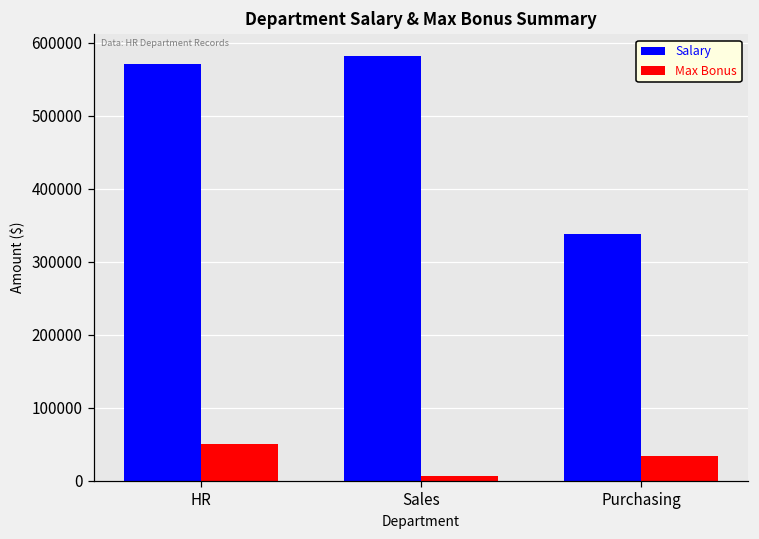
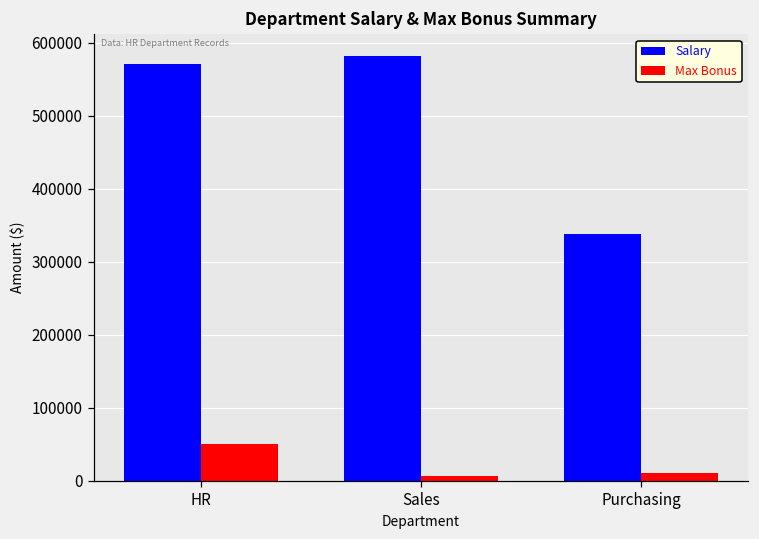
Max Bonus, Purchasing: 30000 -> 10000
